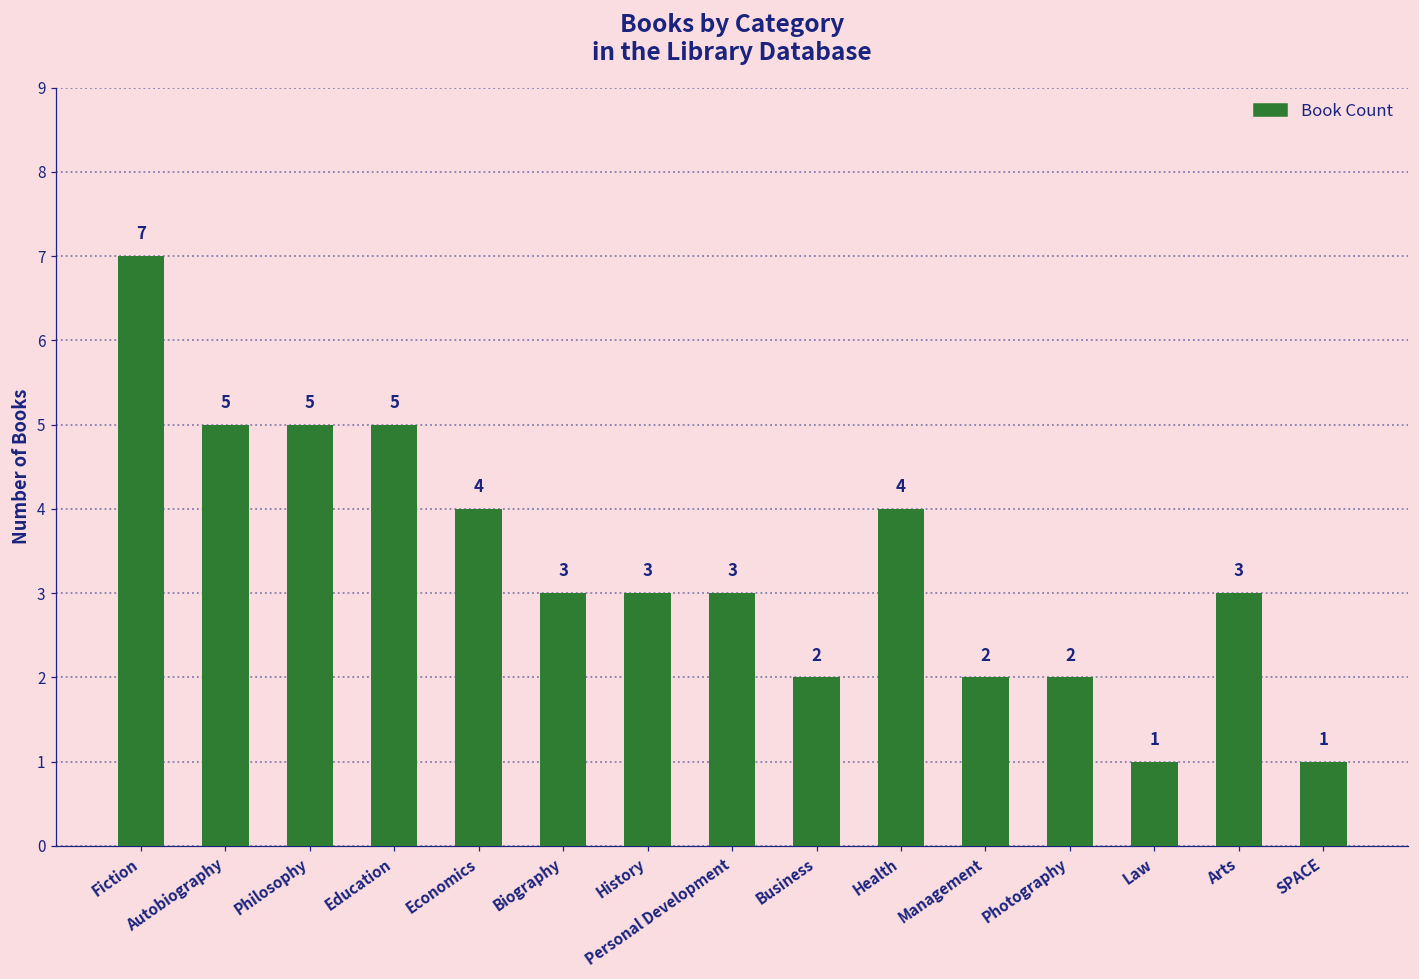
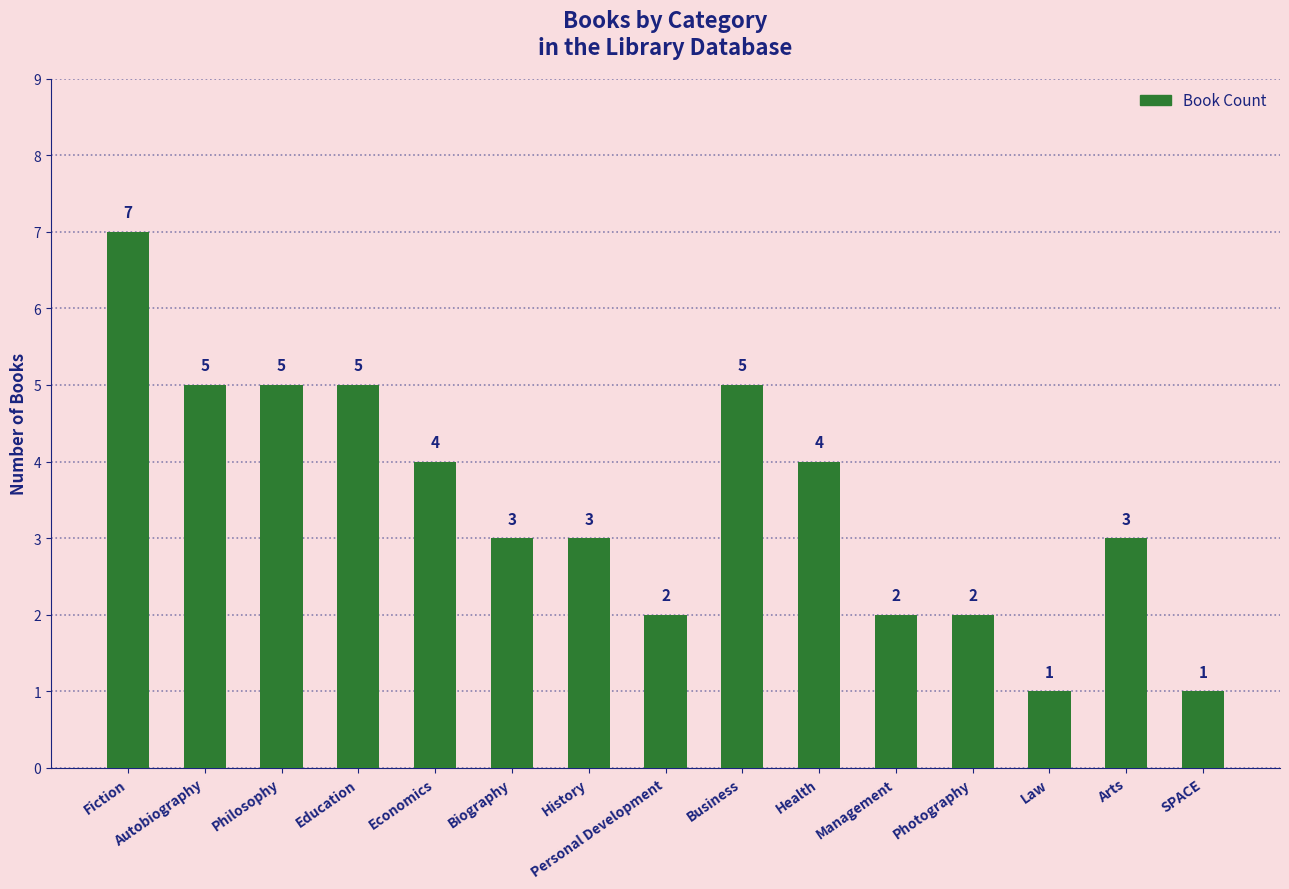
Personal Development: 3 -> 2
Business: 2 -> 5
